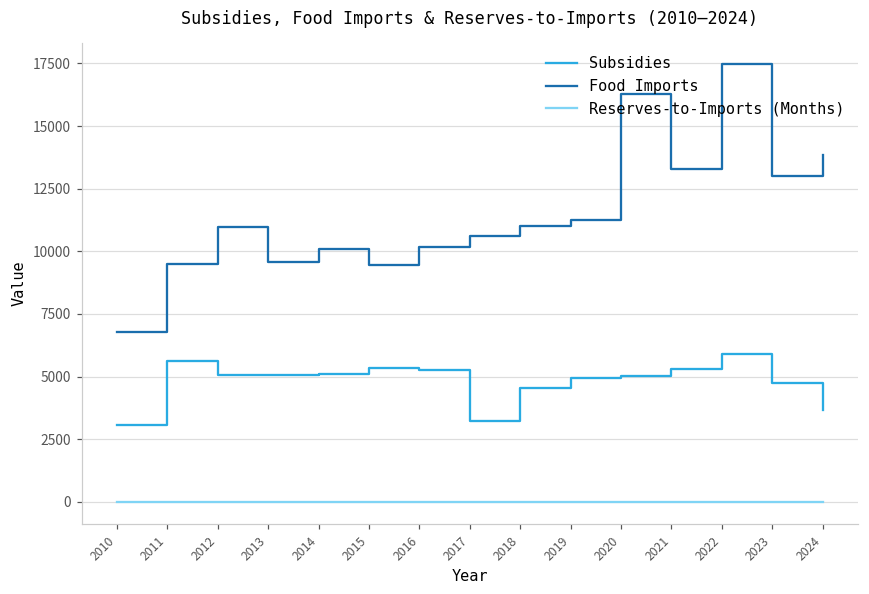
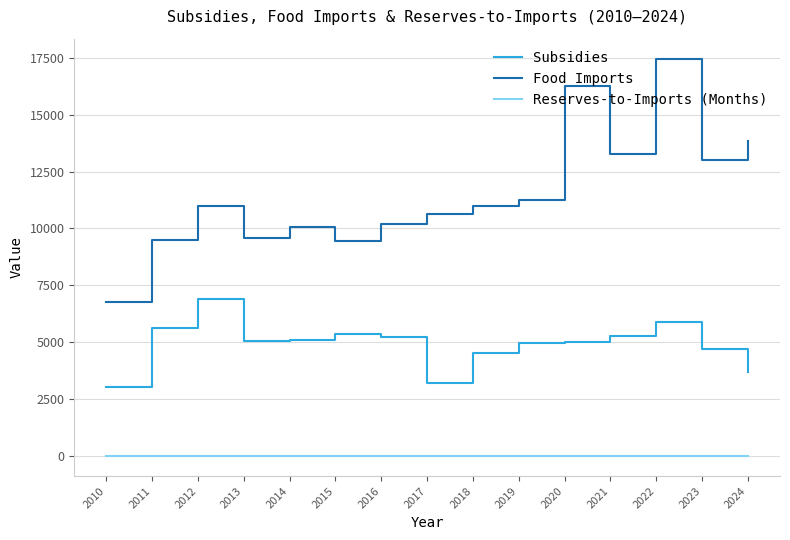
Subsidies, 2012: 5100 -> 6900
